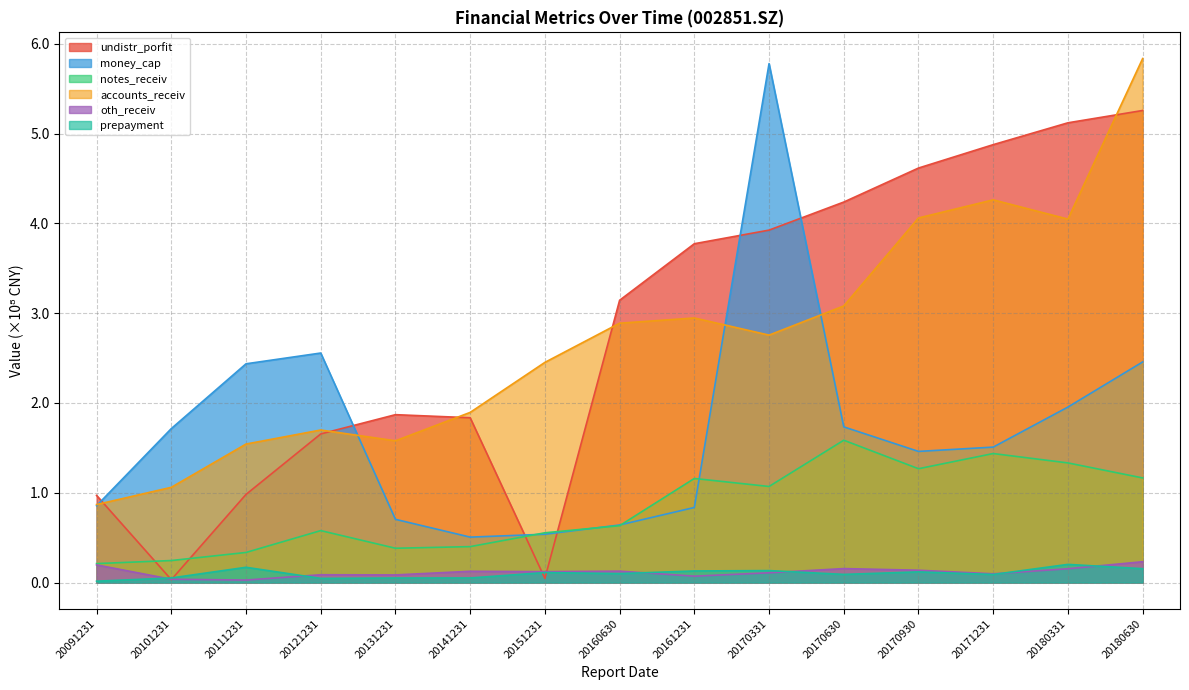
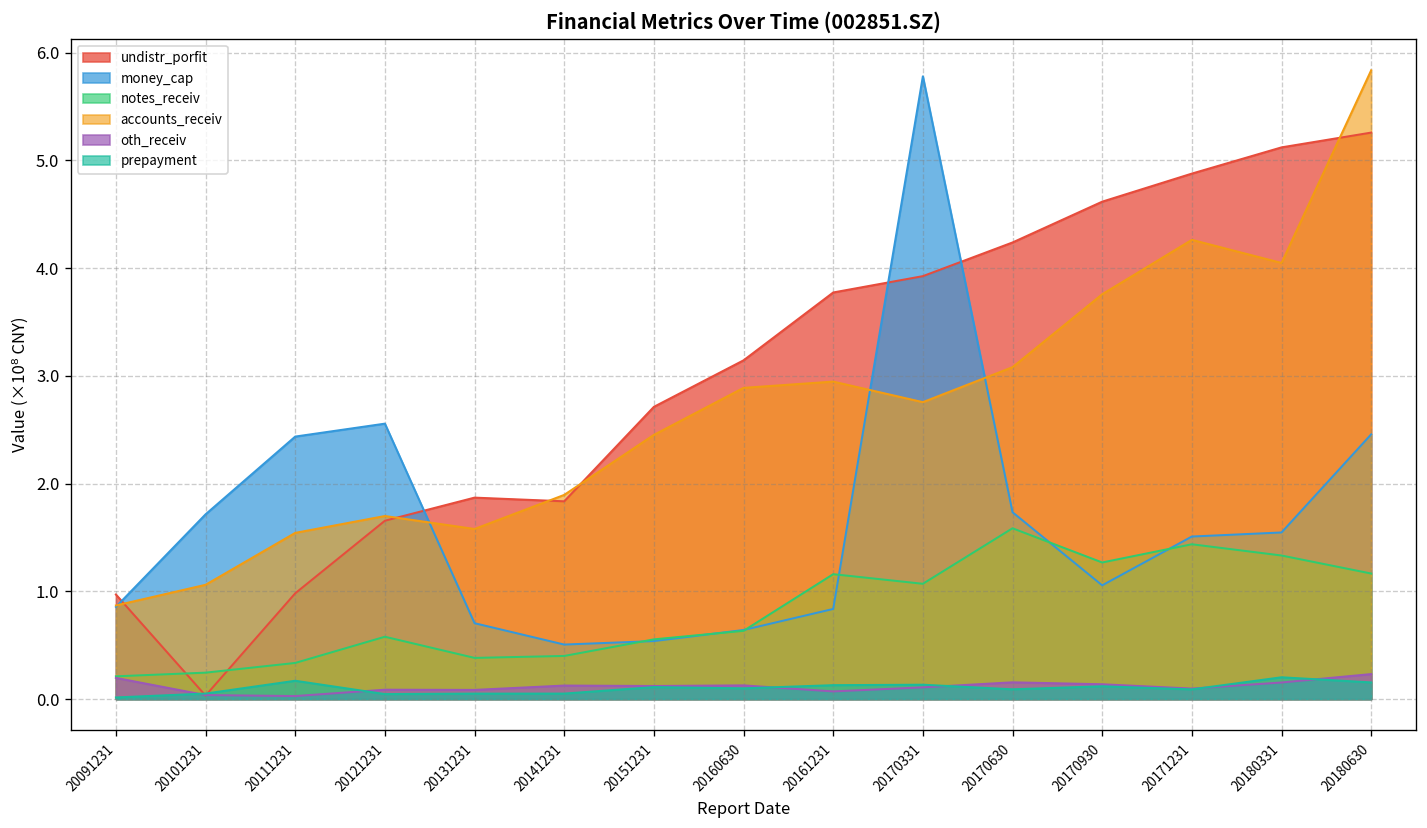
undistr_porfit, 20151231: 0.0 -> 2.7
money_cap, 20170930: 1.5 -> 1.1
accounts_receiv, 20170930: 4.1 -> 3.8
money_cap, 20180331: 2.0 -> 1.5
